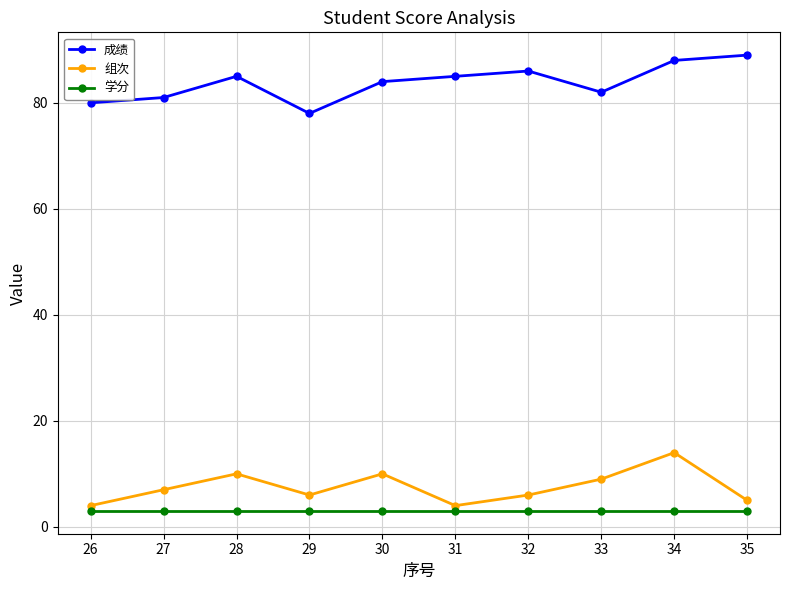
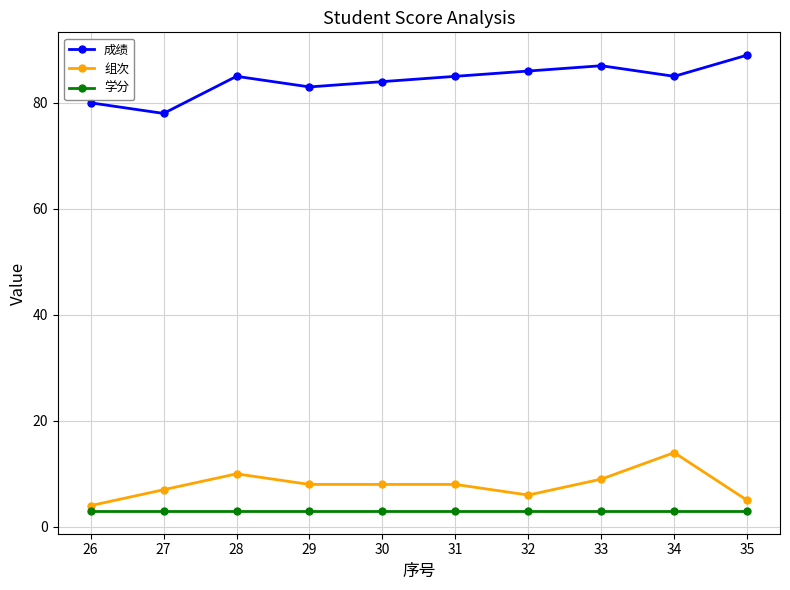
成绩, 27: 81 -> 78
成绩, 29: 78 -> 83
组次, 29: 6 -> 8
组次, 30: 10 -> 8
组次, 31: 4 -> 8
成绩, 33: 82 -> 87
成绩, 34: 88 -> 85
